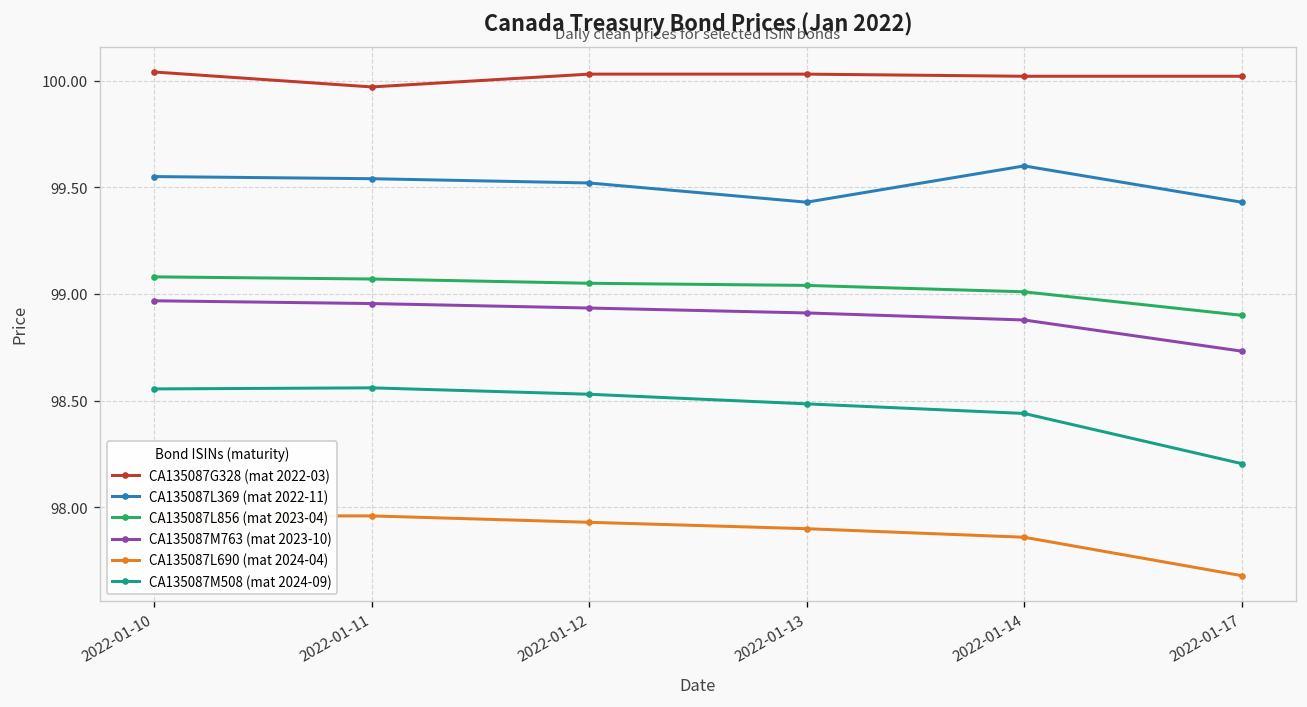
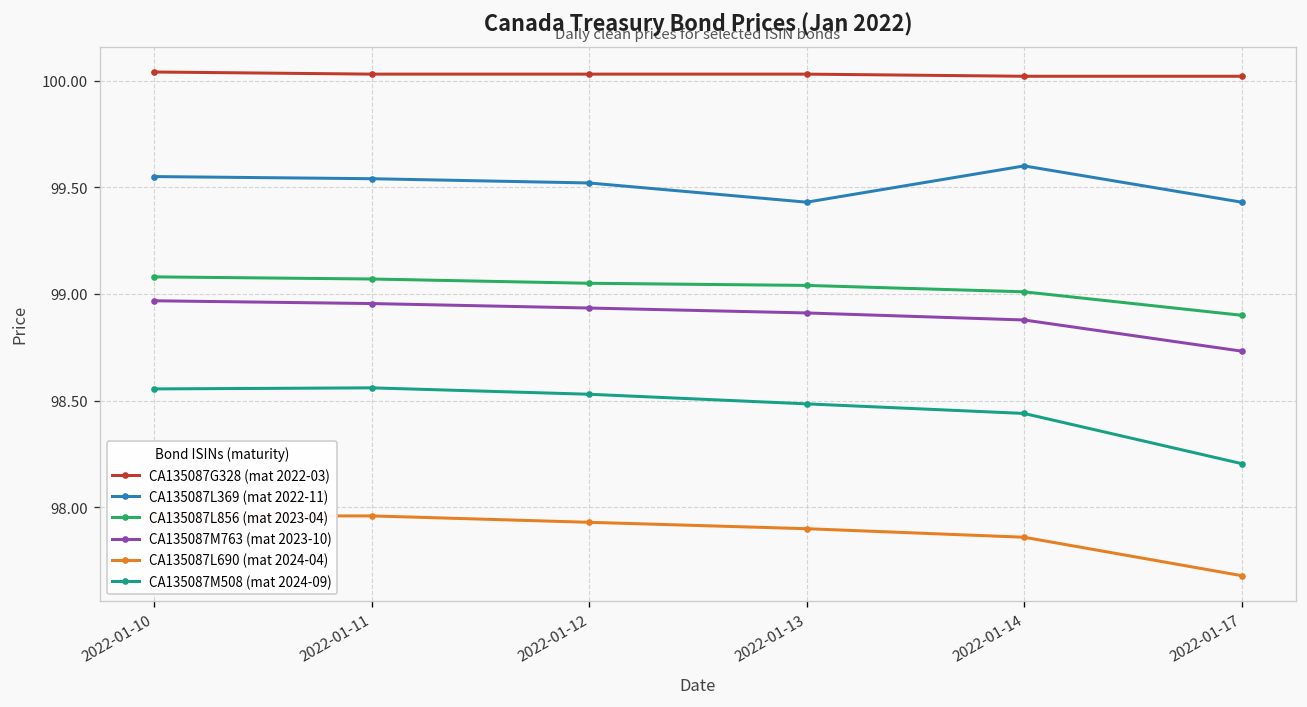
CA135087G328 (mat 2022-03), 2022-01-11: 99.97 -> 100.03
